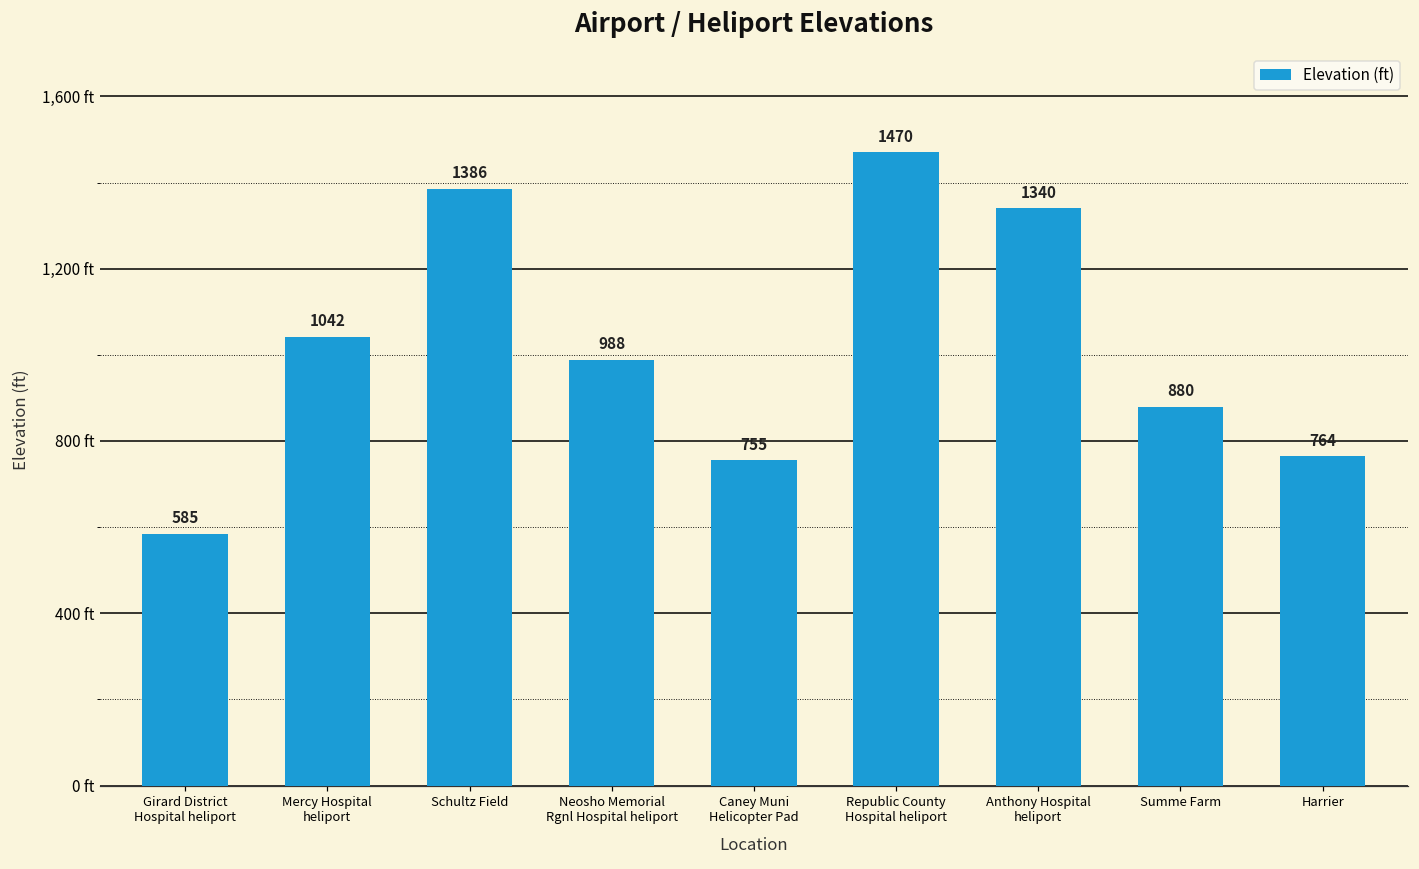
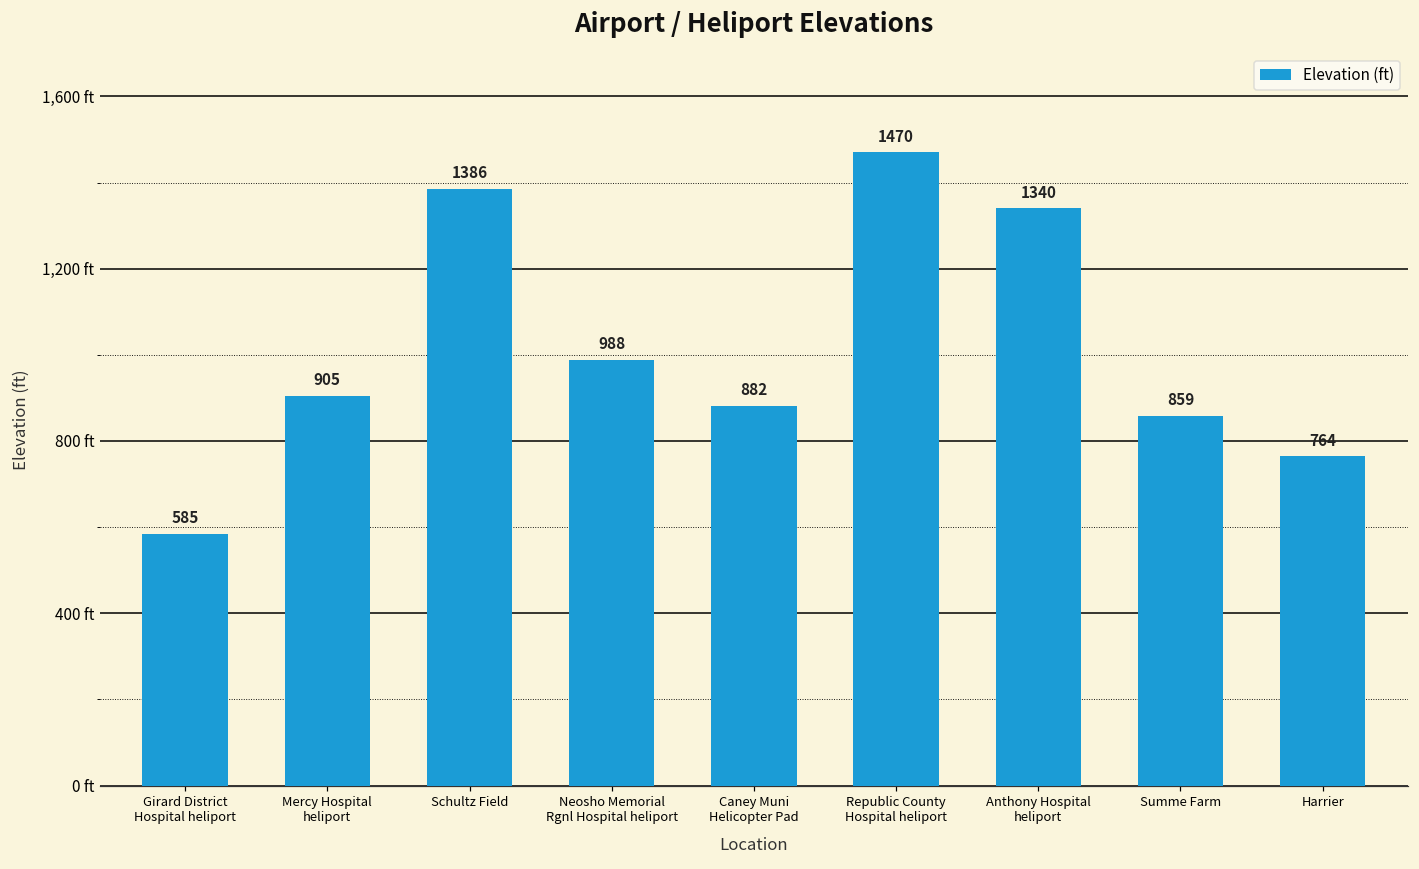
Mercy Hospital heliport: 1042 -> 905
Caney Muni Helicopter Pad: 755 -> 882
Summe Farm: 880 -> 859
